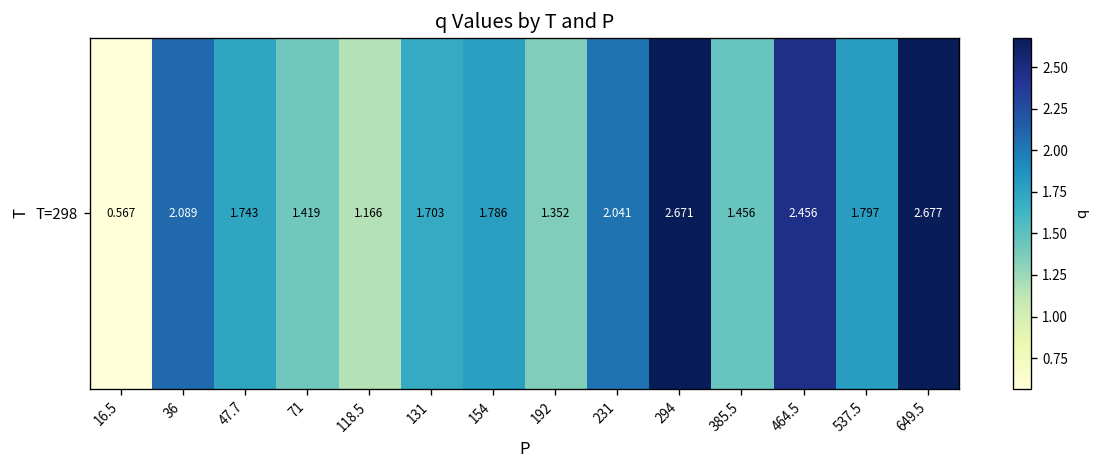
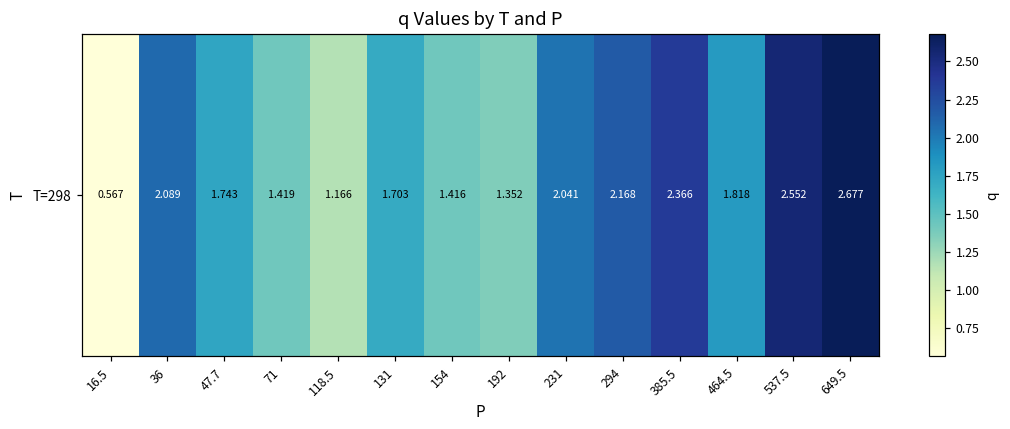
T=298, 154: 1.786 -> 1.416
T=298, 294: 2.671 -> 2.168
T=298, 385.5: 1.456 -> 2.366
T=298, 464.5: 2.456 -> 1.818
T=298, 537.5: 1.797 -> 2.552
